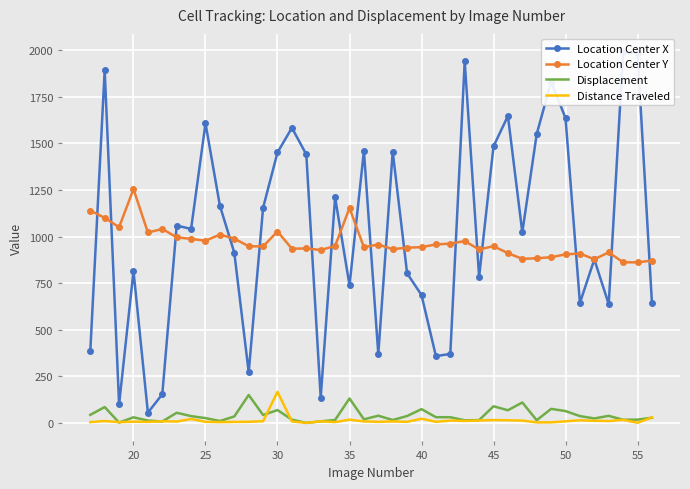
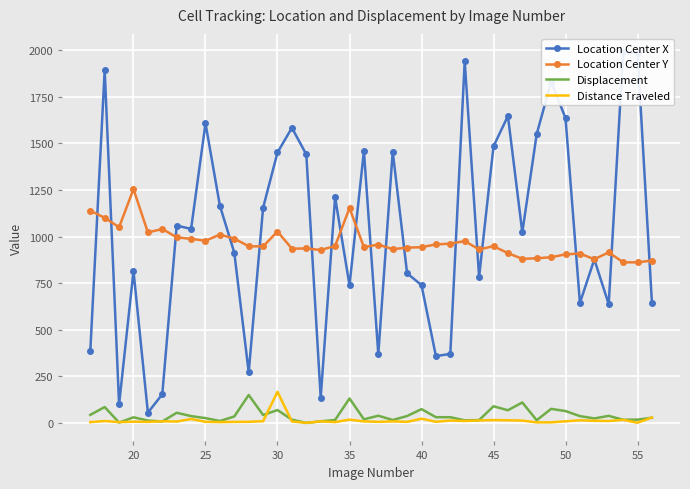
Location Center X, 40: 690 -> 740
